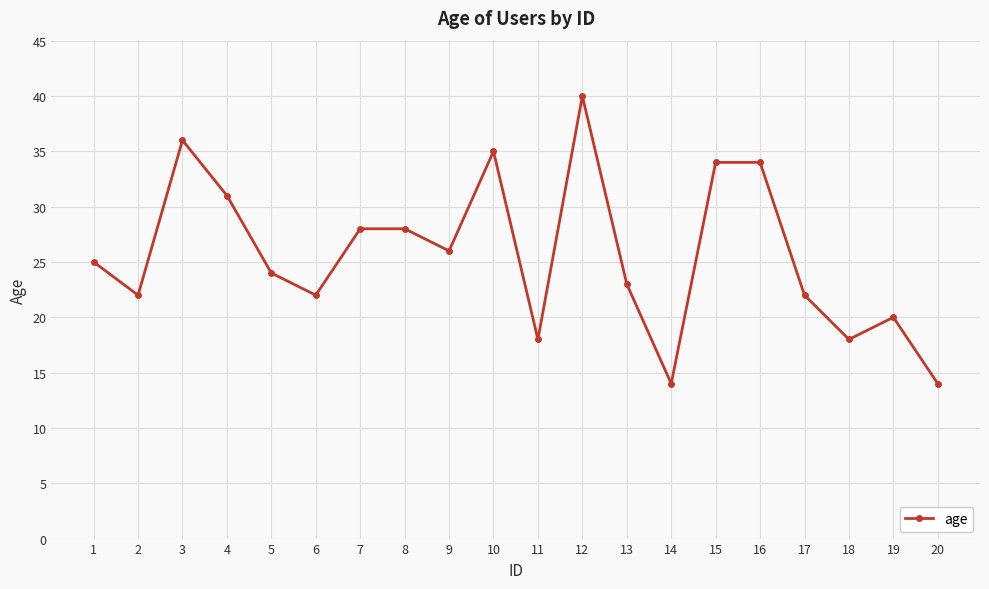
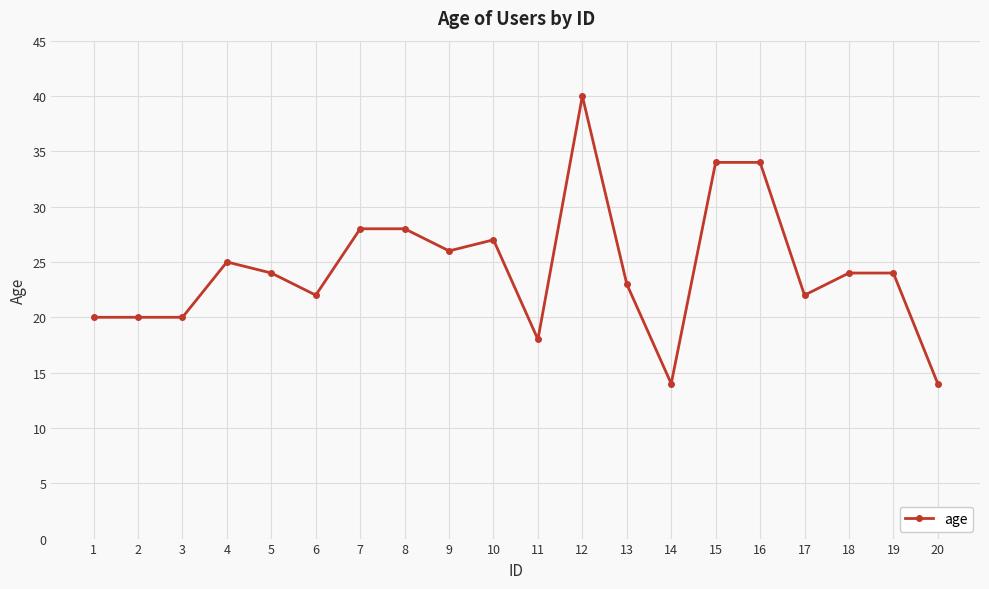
1: 25 -> 20
2: 22 -> 20
3: 36 -> 20
4: 31 -> 25
10: 35 -> 27
18: 18 -> 24
19: 20 -> 24
